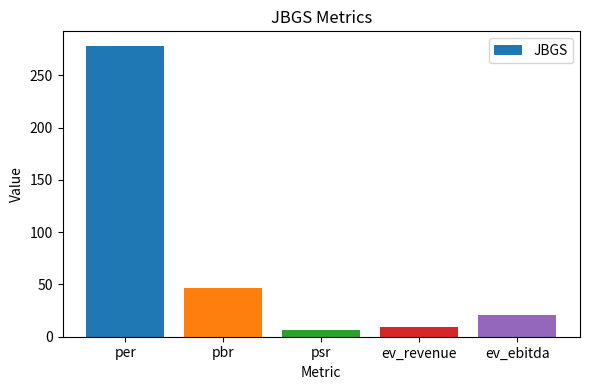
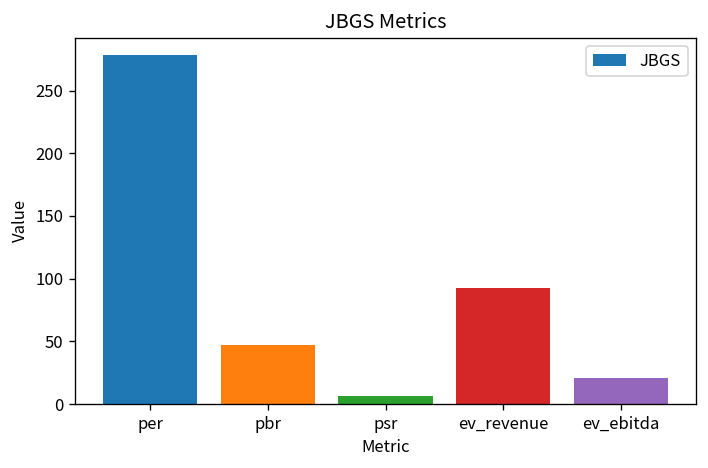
ev_revenue: 9 -> 93
